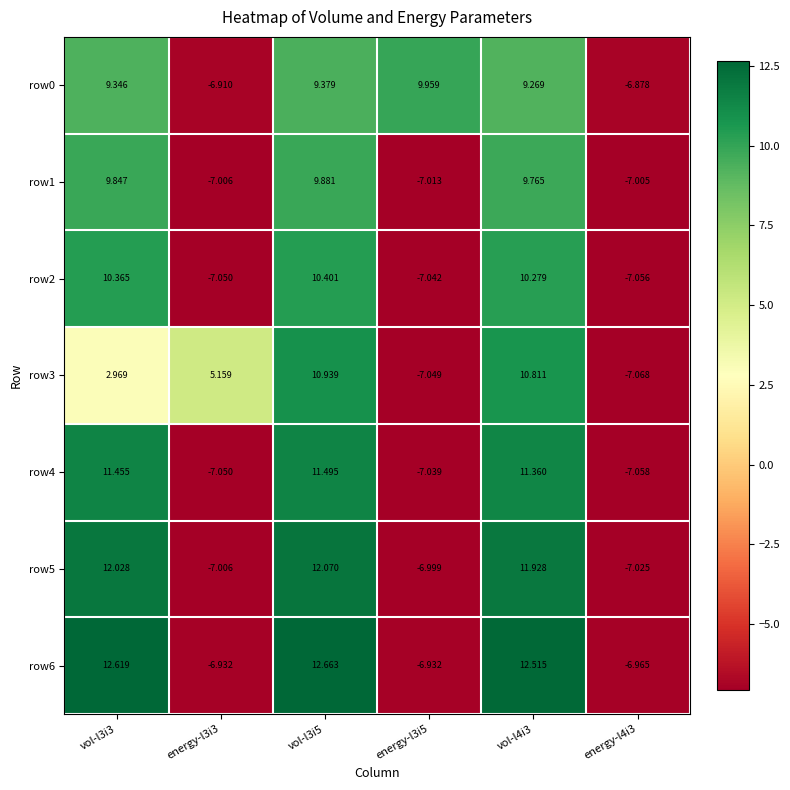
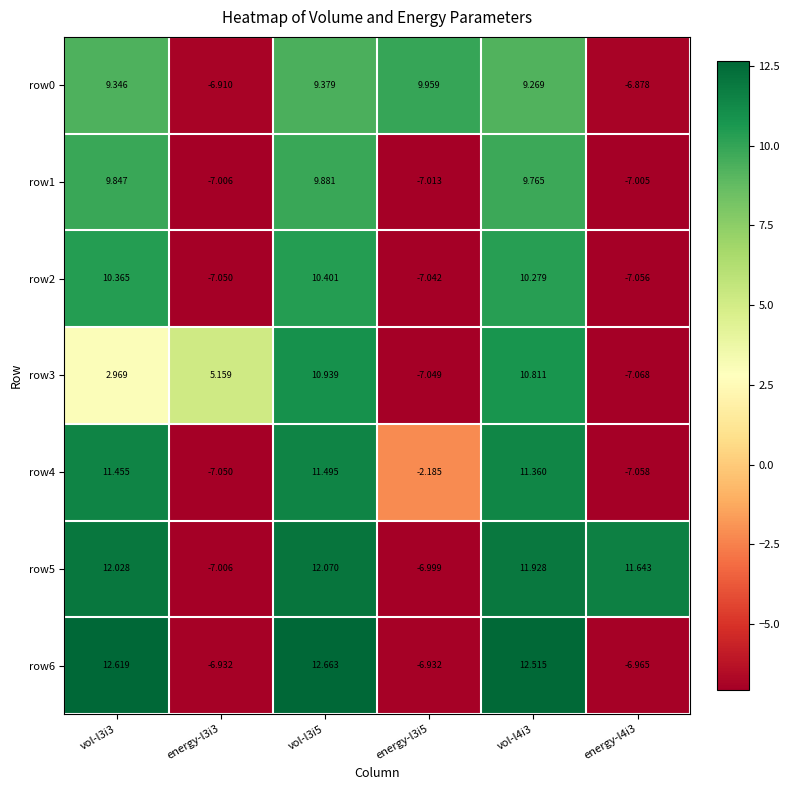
row4, energy-l3i5: -7.039 -> -2.185
row5, energy-l4i3: -7.025 -> 11.643
